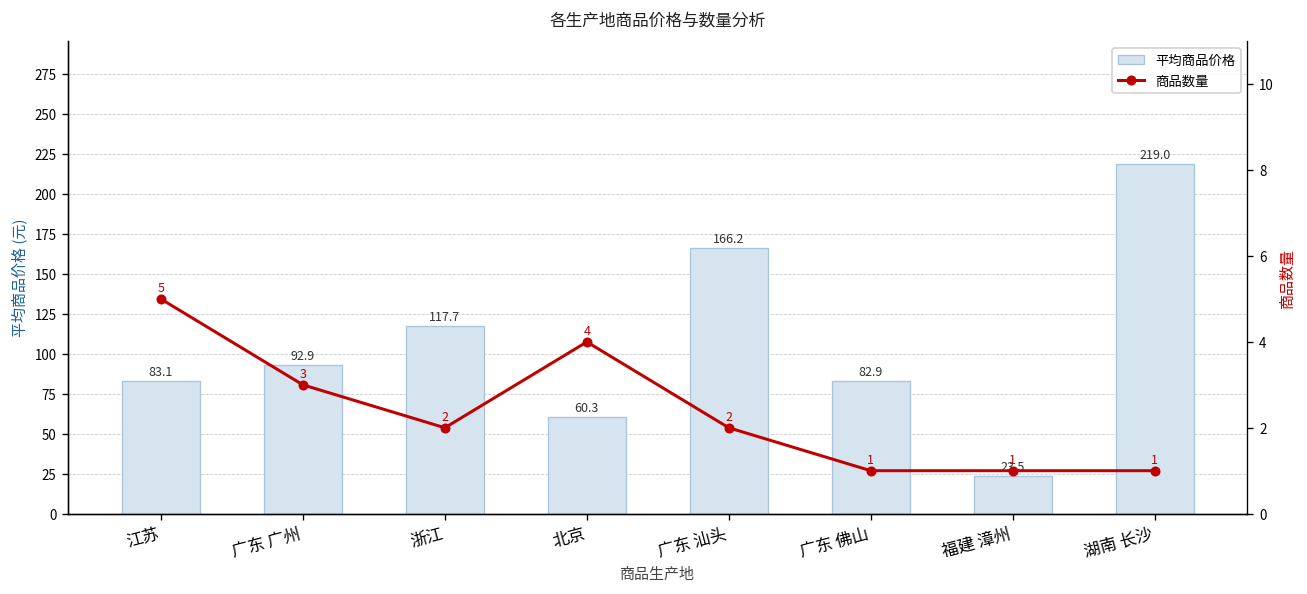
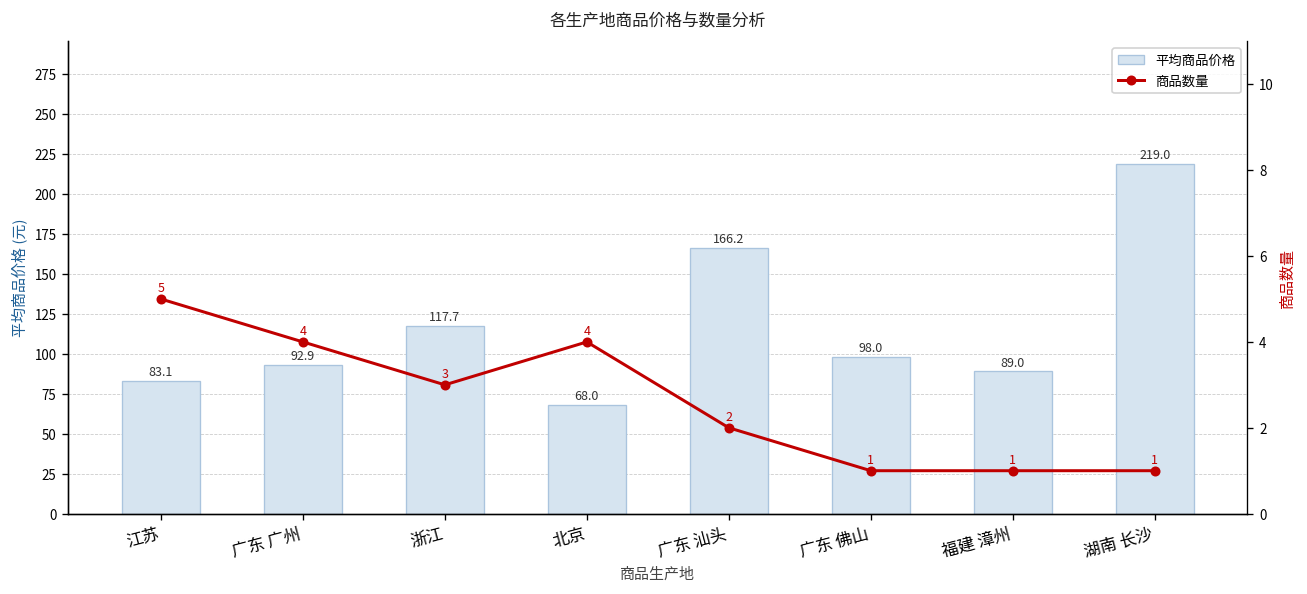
平均商品价格, 北京: 60.3 -> 68.0
平均商品价格, 广东 佛山: 82.9 -> 98.0
平均商品价格, 福建 漳州: 23.5 -> 89.0
商品数量, 广东 广州: 3 -> 4
商品数量, 浙江: 2 -> 3
